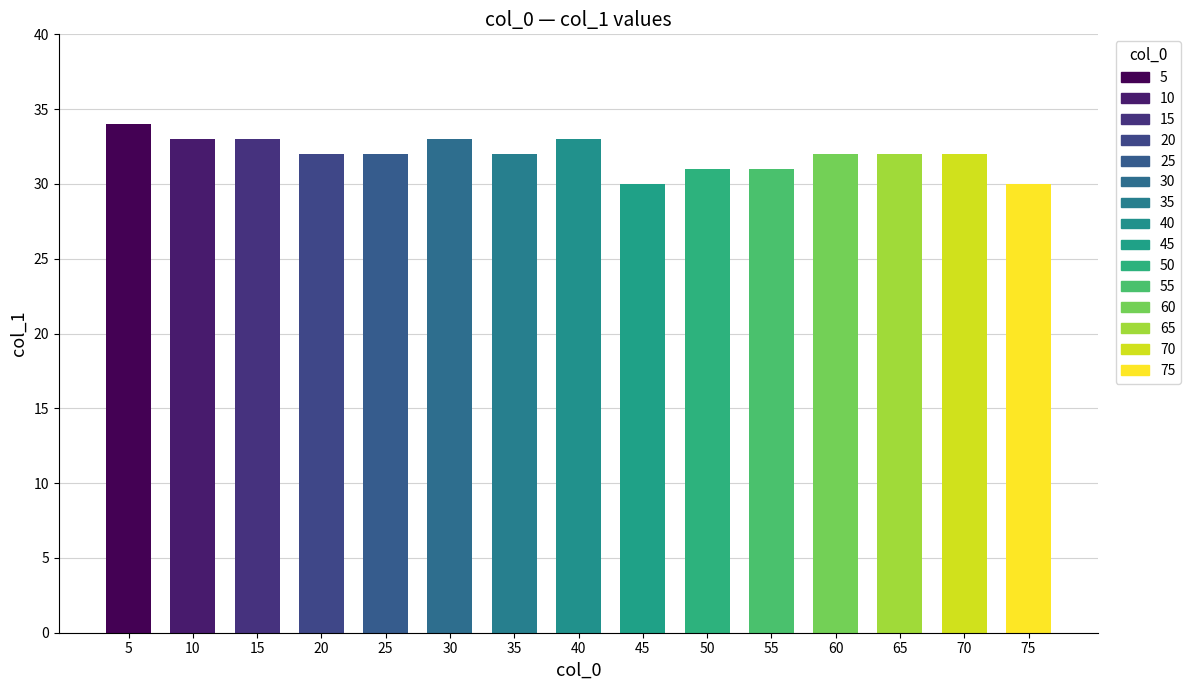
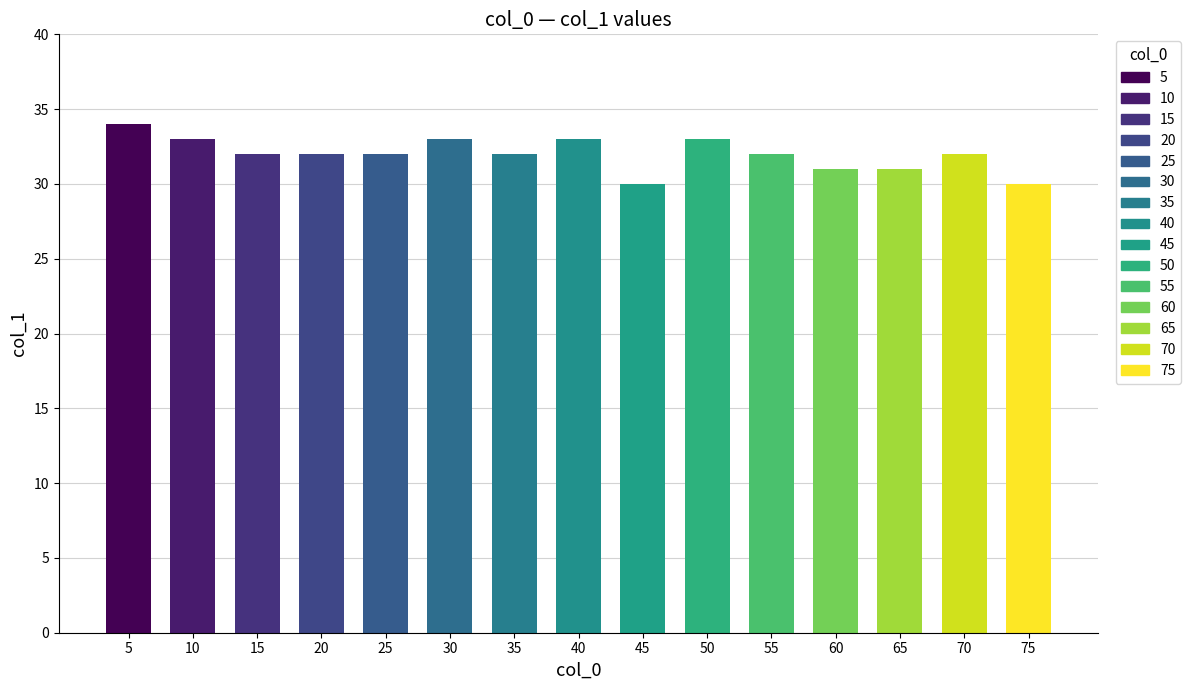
15: 33 -> 32
50: 31 -> 33
55: 31 -> 32
60: 32 -> 31
65: 32 -> 31
